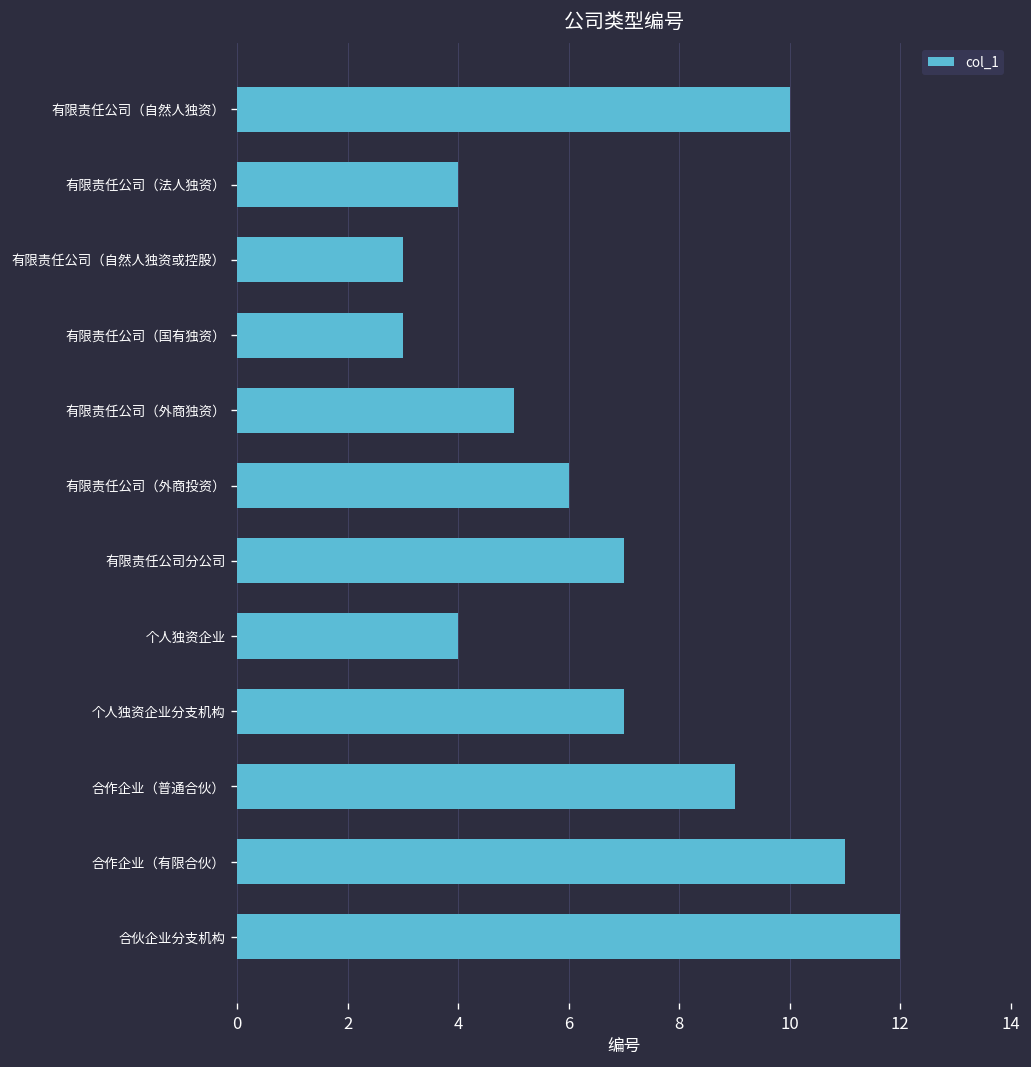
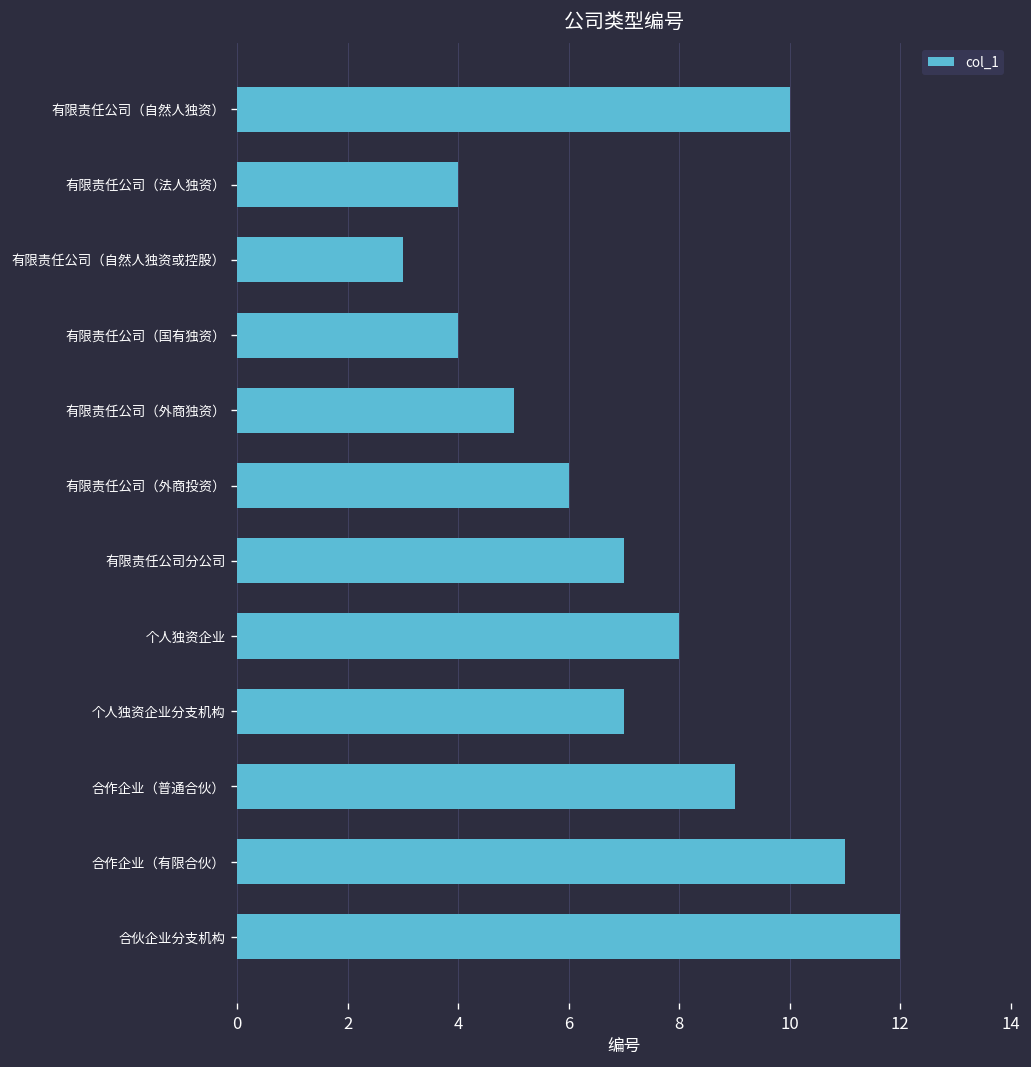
有限责任公司（国有独资）: 3 -> 4
个人独资企业: 4 -> 8
